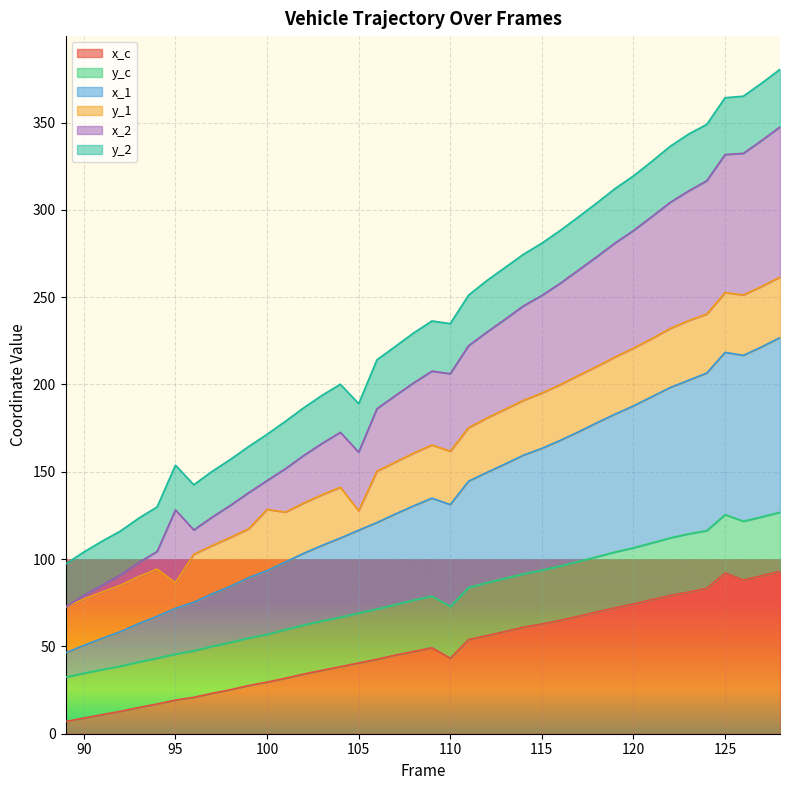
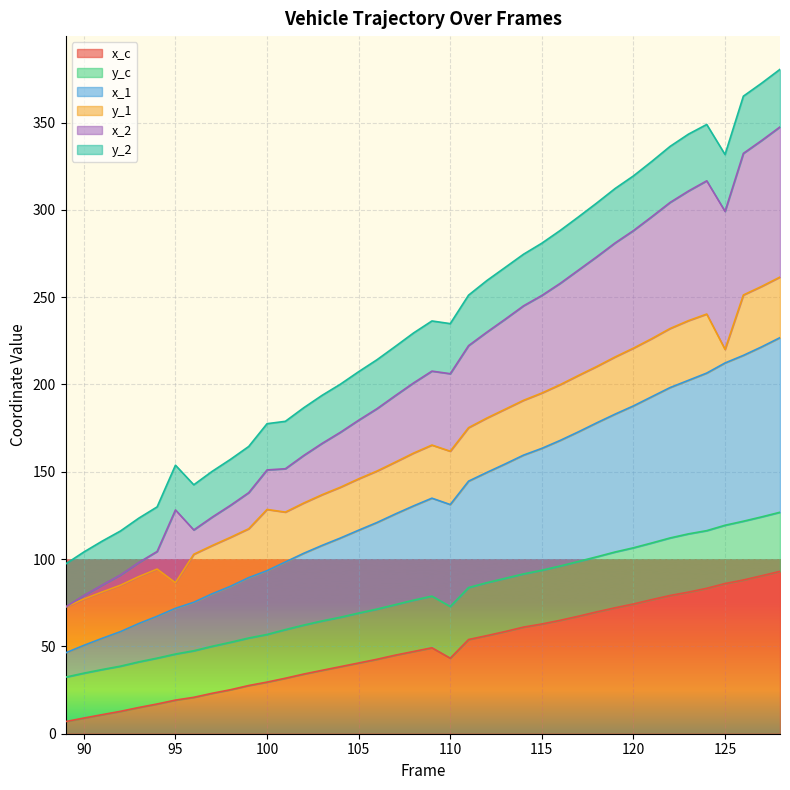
x_2, 100: 17 -> 23
y_1, 105: 11 -> 29
x_c, 125: 92 -> 86
y_1, 125: 34 -> 8
